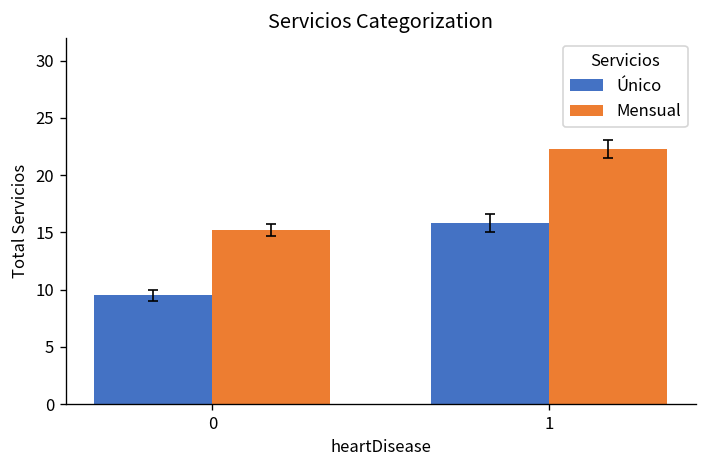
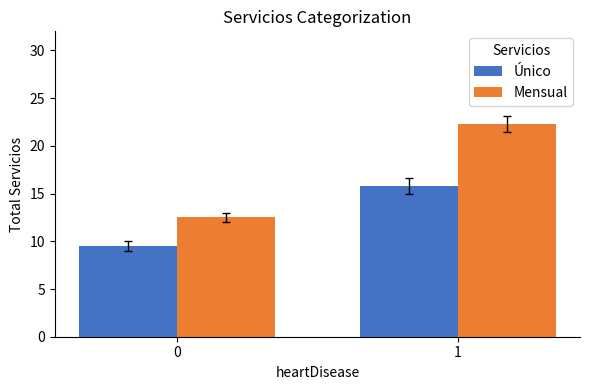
Mensual, 0: 15 -> 13
